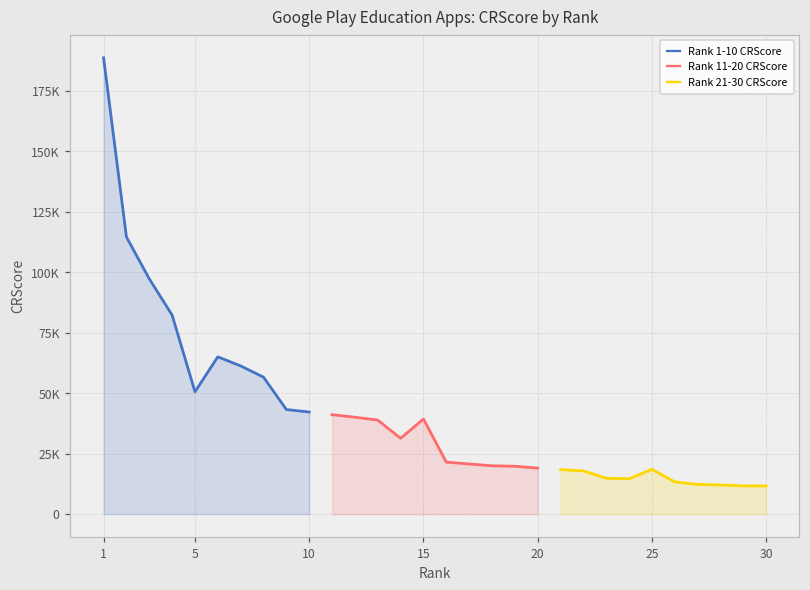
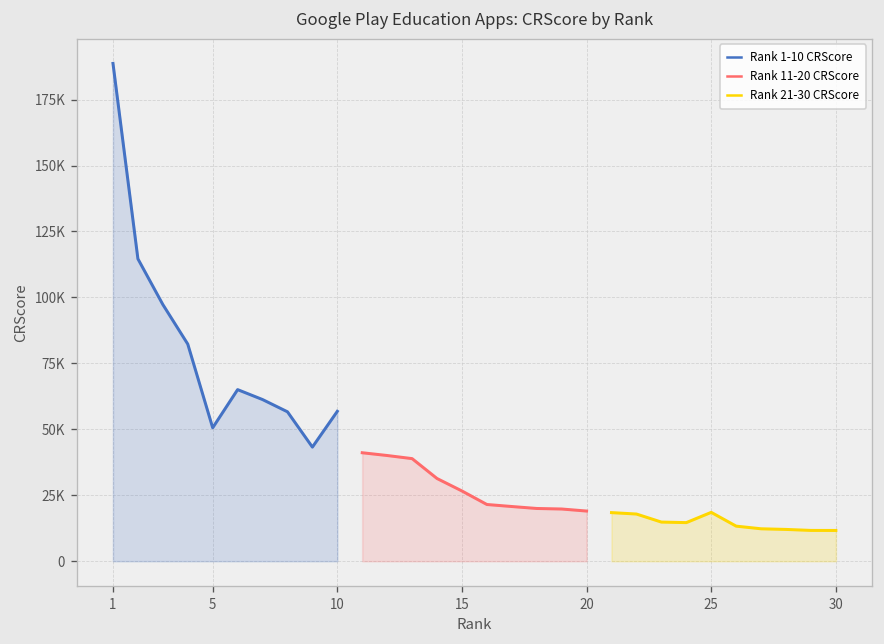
Rank 1-10 CRScore, 10: 42000 -> 57000
Rank 11-20 CRScore, 15: 39000 -> 27000
